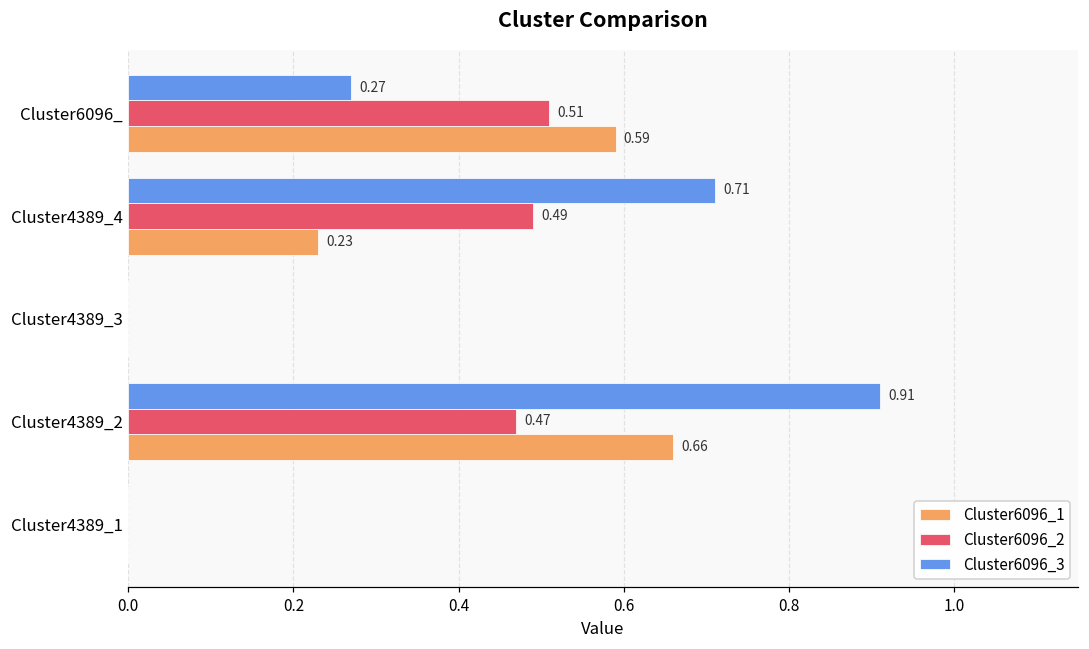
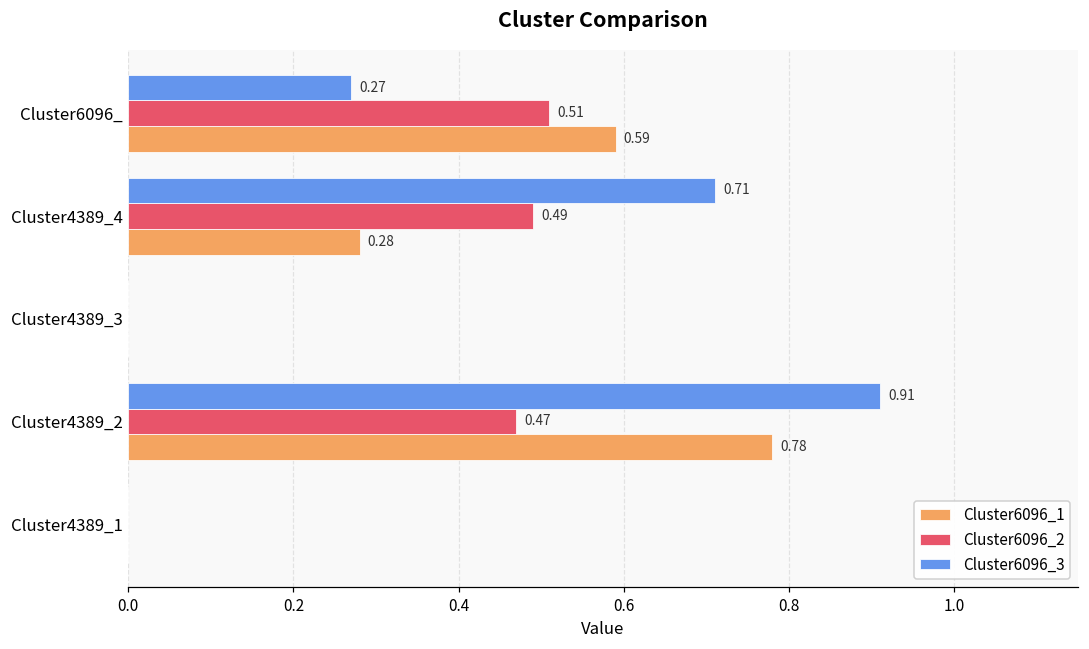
Cluster6096_1, Cluster4389_4: 0.23 -> 0.28
Cluster6096_1, Cluster4389_2: 0.66 -> 0.78
